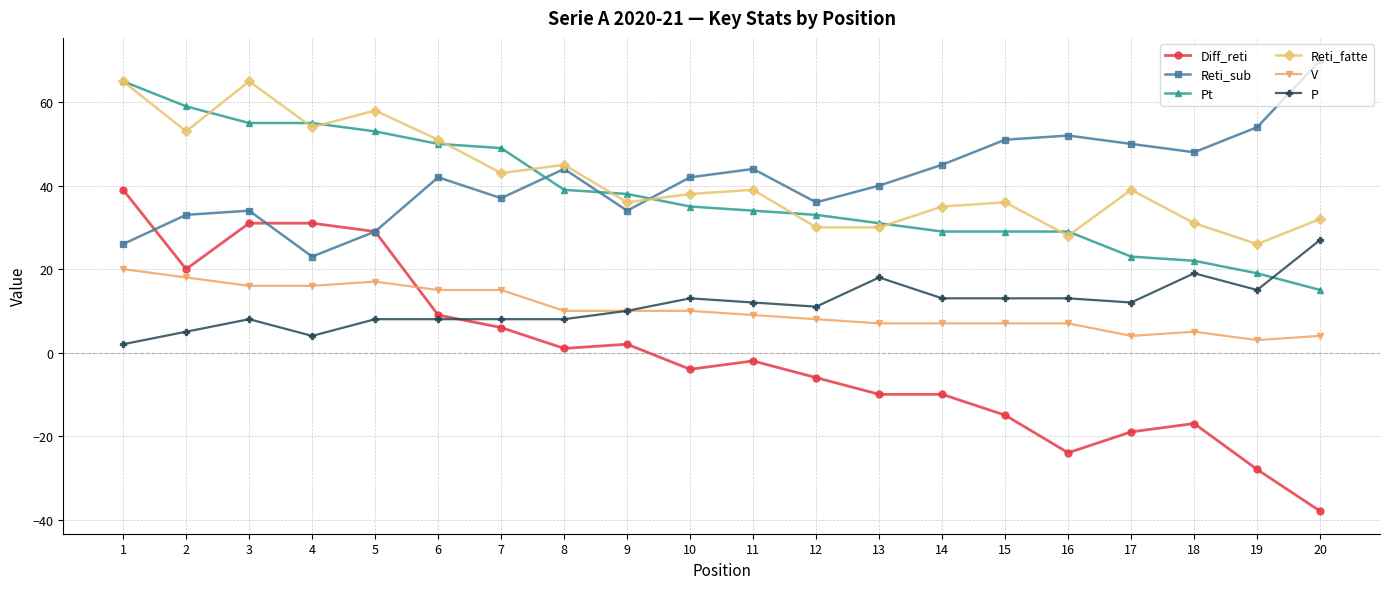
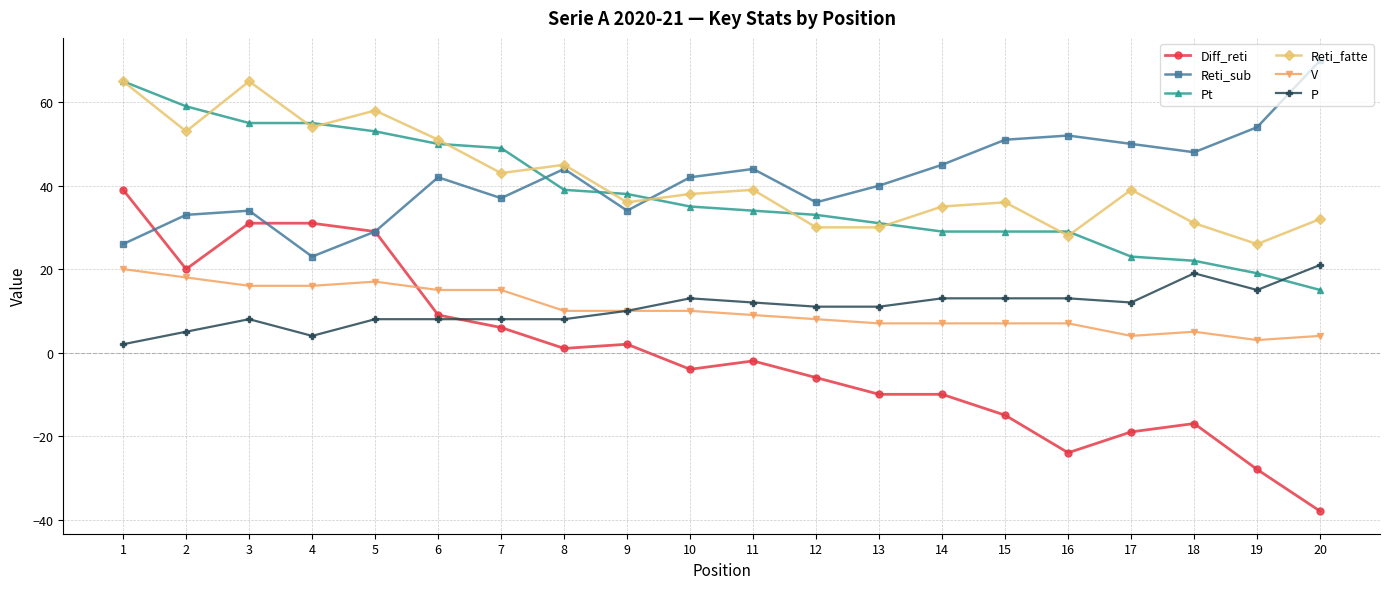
P, 13: 18 -> 11
P, 20: 27 -> 21
